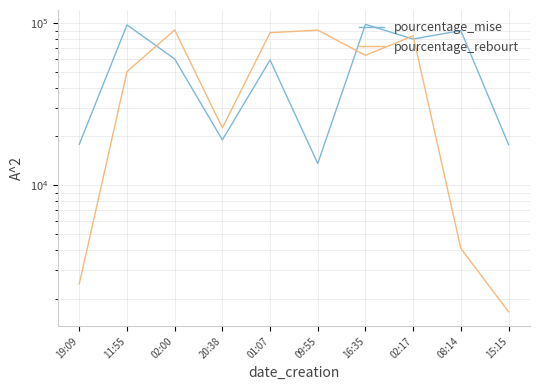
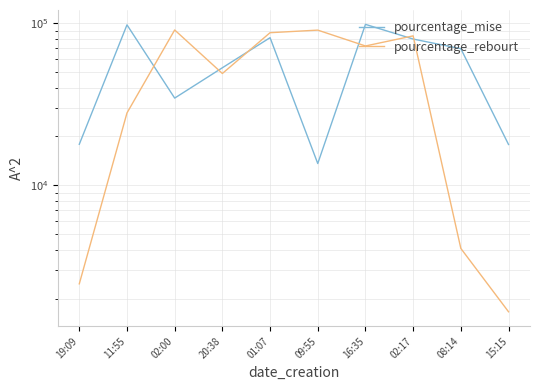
pourcentage_rebourt, 11:55: 50000 -> 28000
pourcentage_mise, 02:00: 60000 -> 35000
pourcentage_mise, 20:38: 19000 -> 53000
pourcentage_rebourt, 20:38: 23000 -> 49000
pourcentage_mise, 01:07: 59000 -> 80000
pourcentage_rebourt, 16:35: 63000 -> 70000
pourcentage_mise, 08:14: 90000 -> 70000
